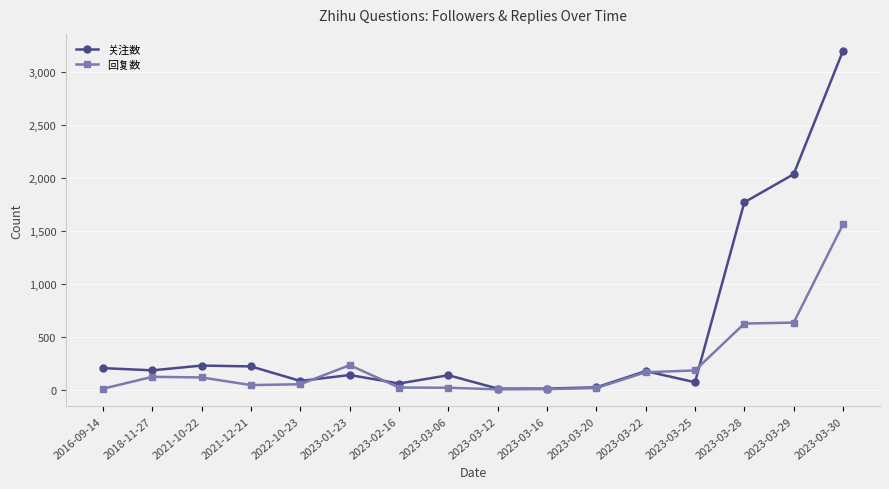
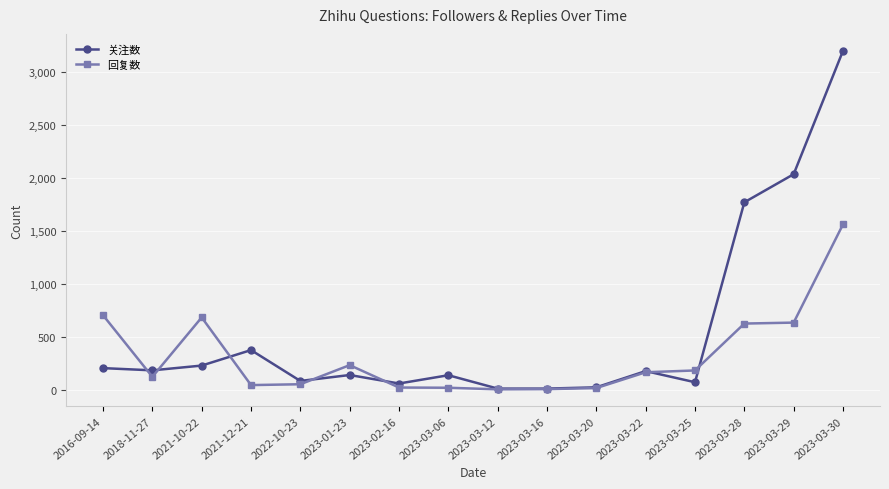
回复数, 2016-09-14: 20 -> 710
回复数, 2021-10-22: 120 -> 690
关注数, 2021-12-21: 230 -> 380
